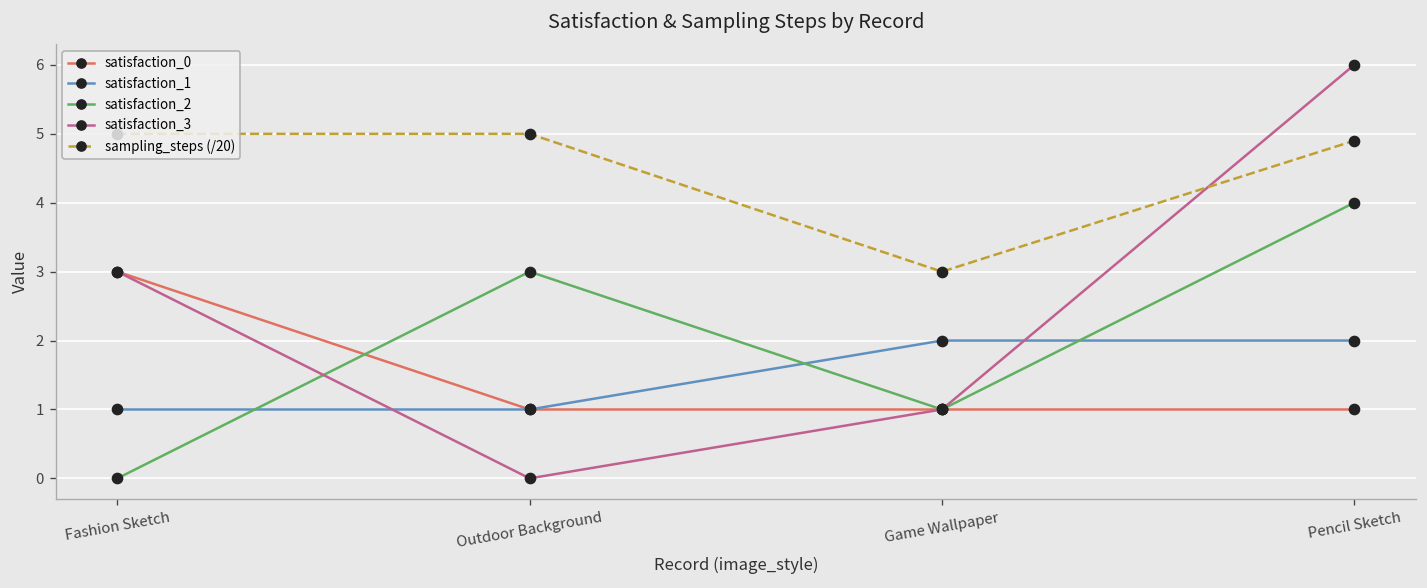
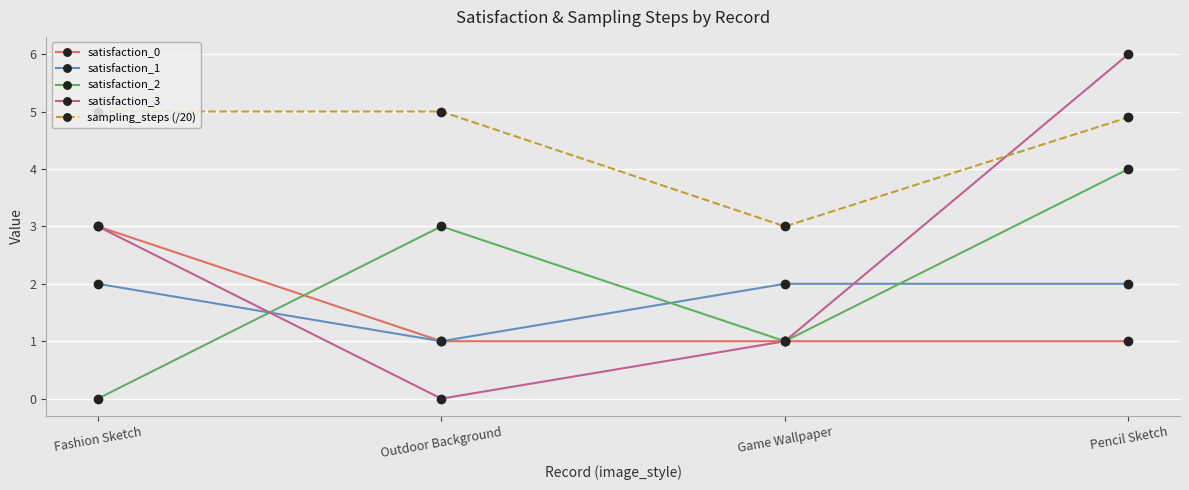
satisfaction_1, Fashion Sketch: 1 -> 2
